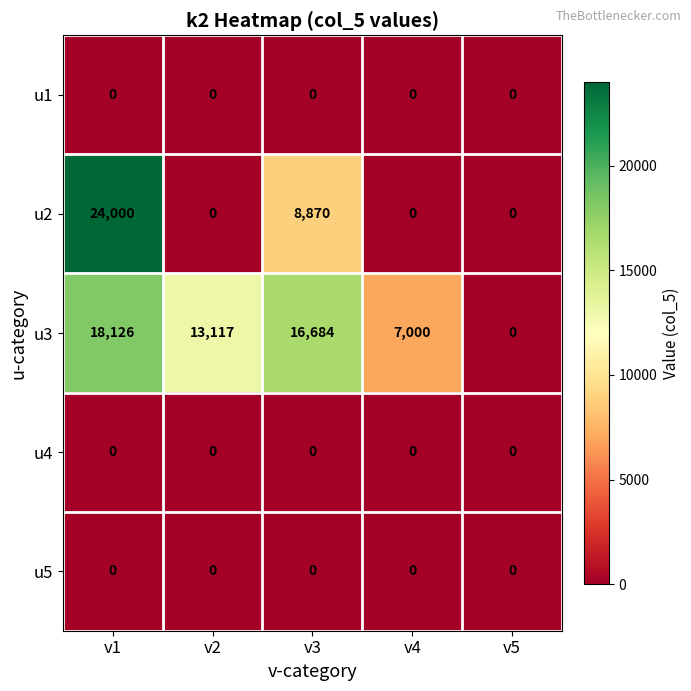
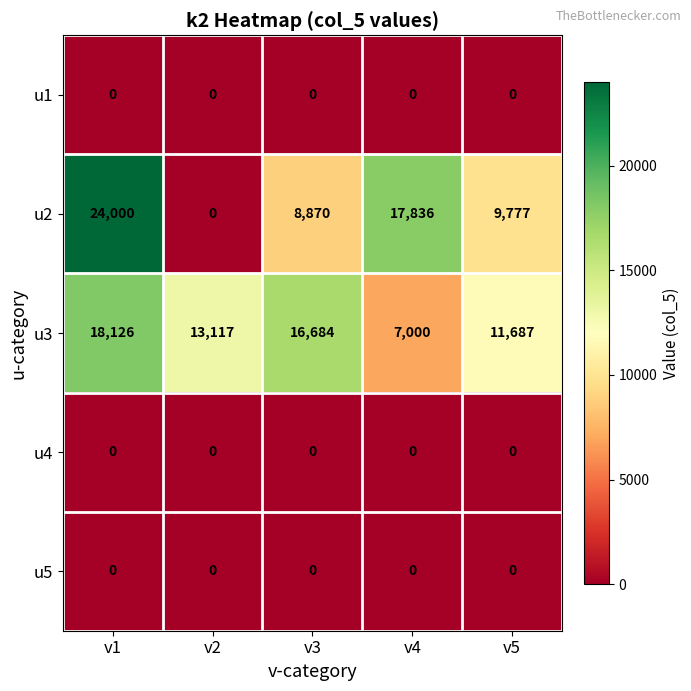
u2, v4: 0 -> 17,836
u2, v5: 0 -> 9,777
u3, v5: 0 -> 11,687
